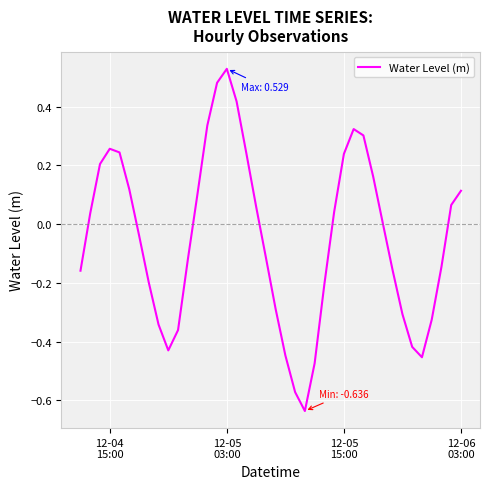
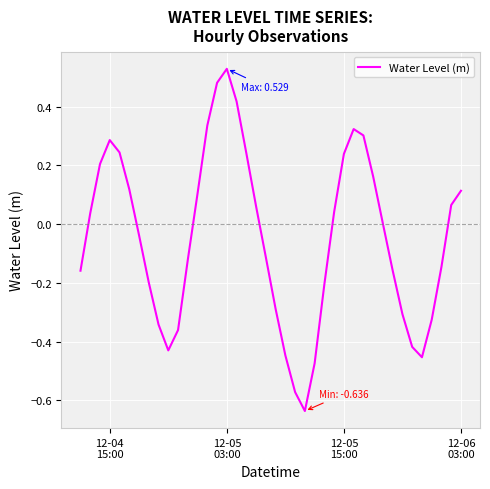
12-04 15:00: 0.26 -> 0.29
